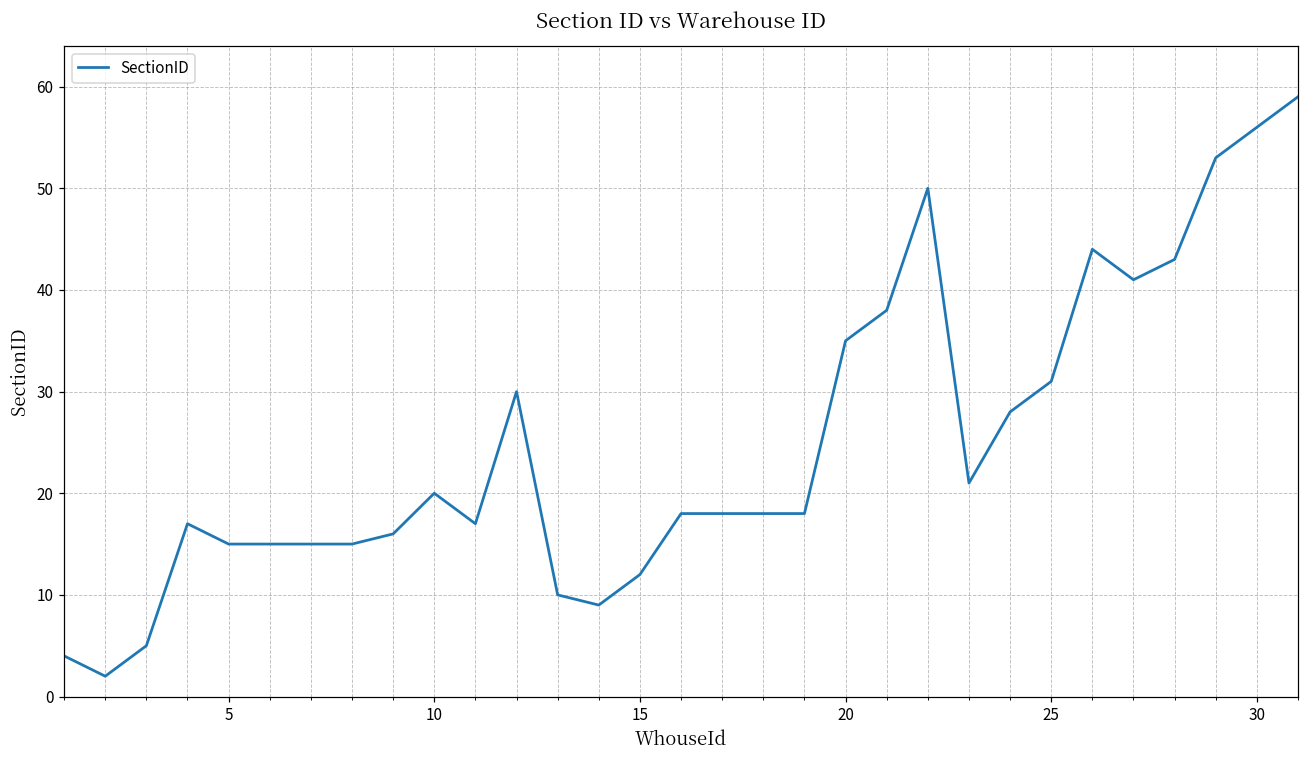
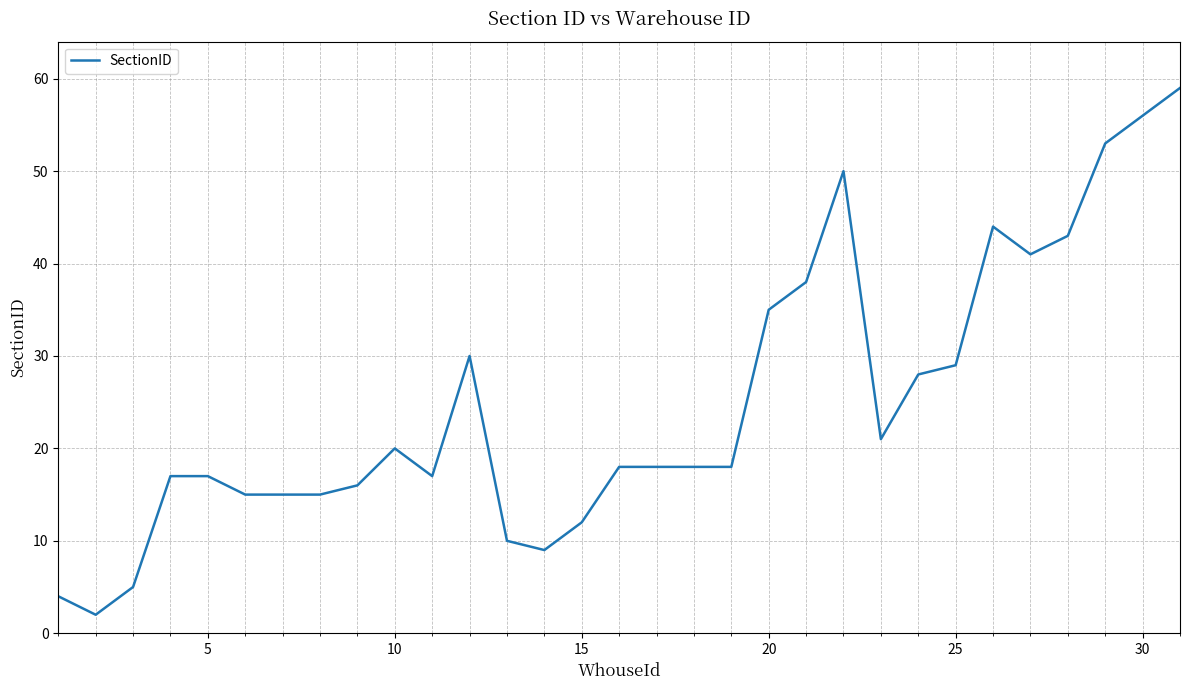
5: 15 -> 17
25: 31 -> 29
